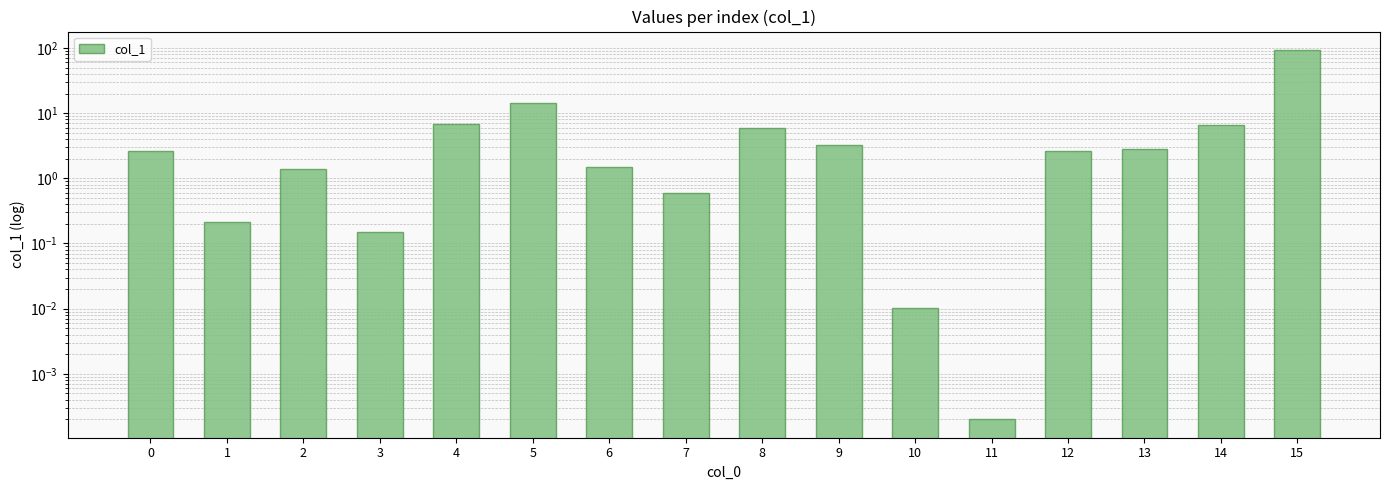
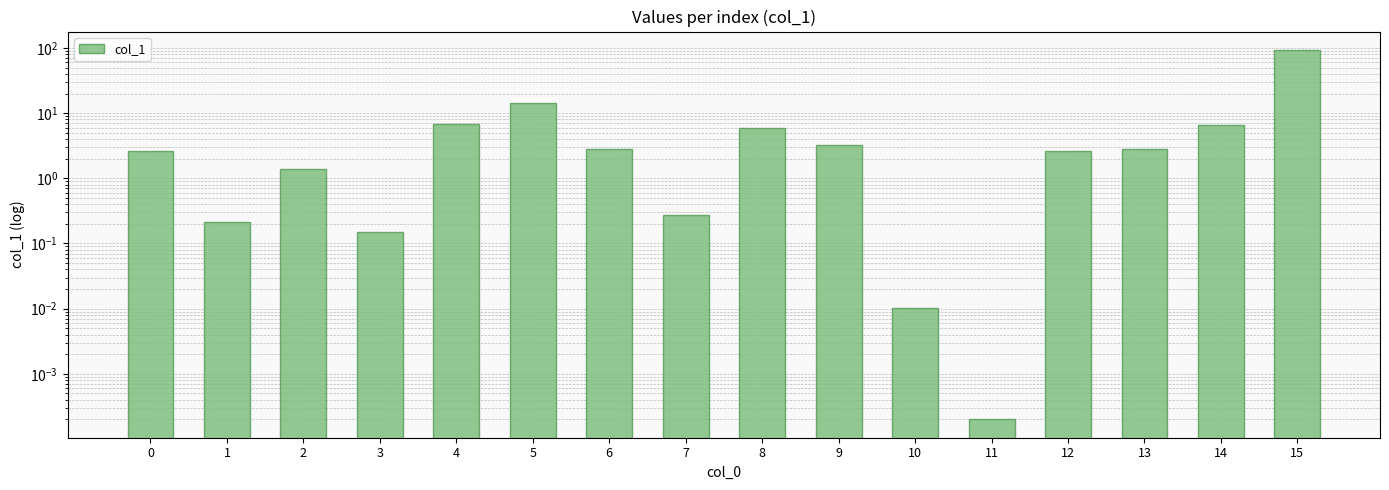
6: 1.5 -> 2.8
7: 0.6 -> 0.28
